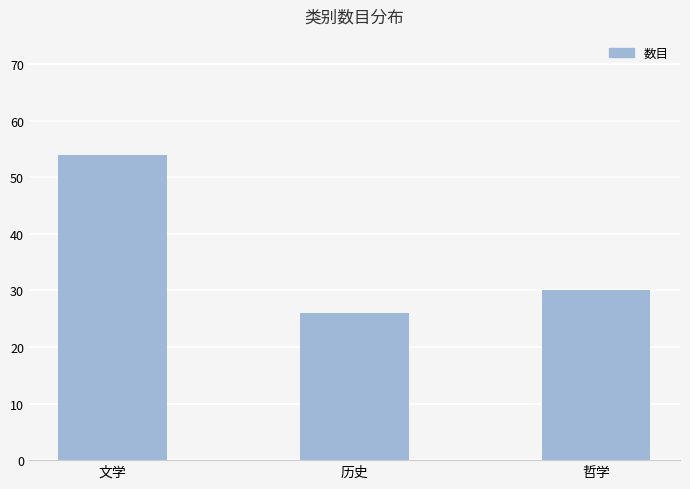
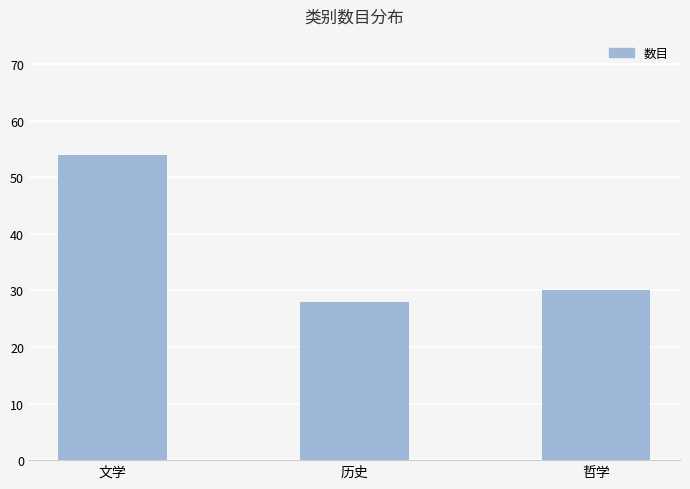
历史: 26 -> 28
